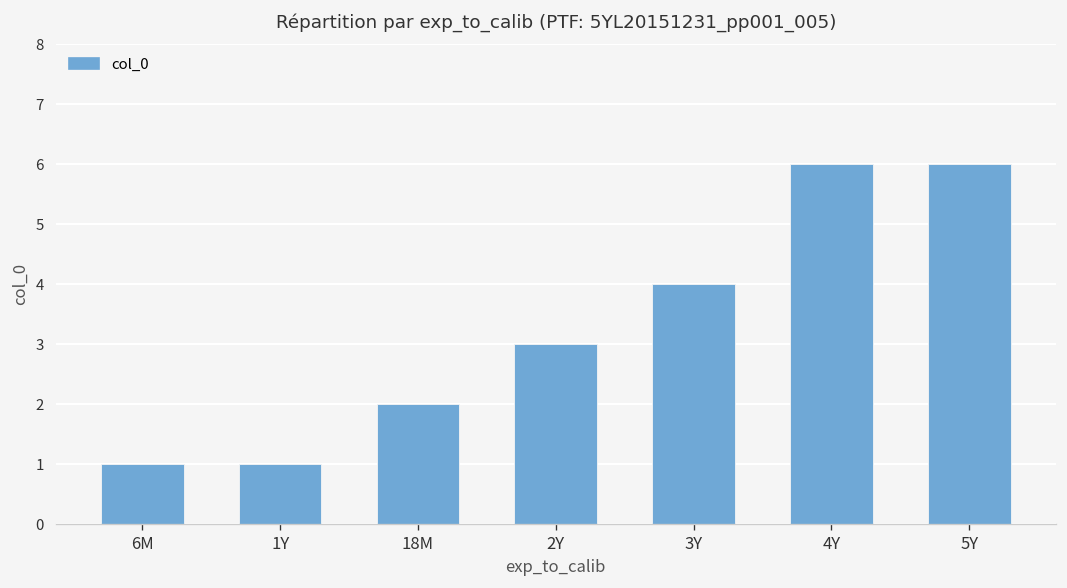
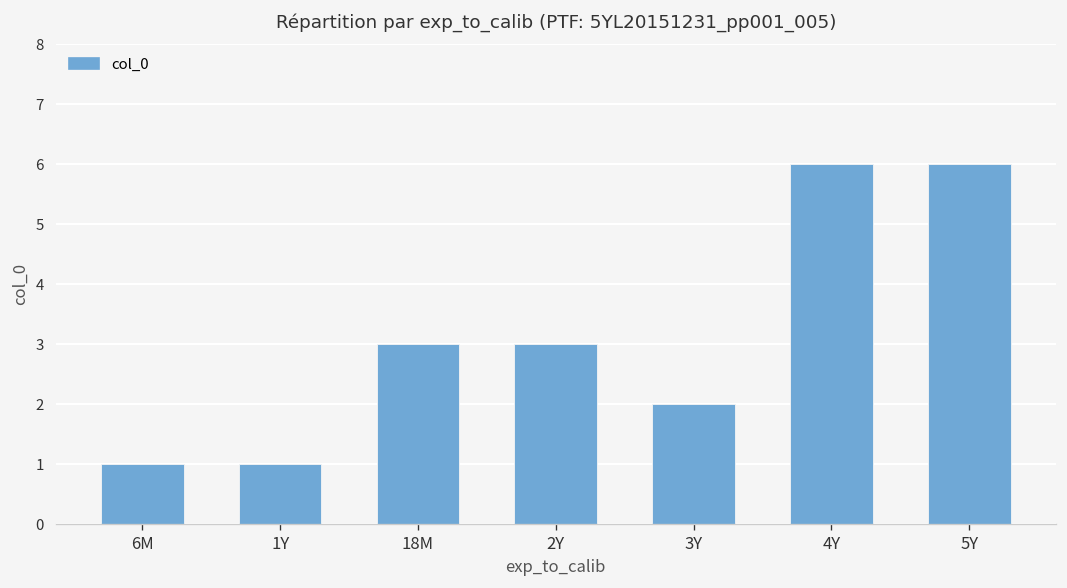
18M: 2 -> 3
3Y: 4 -> 2
